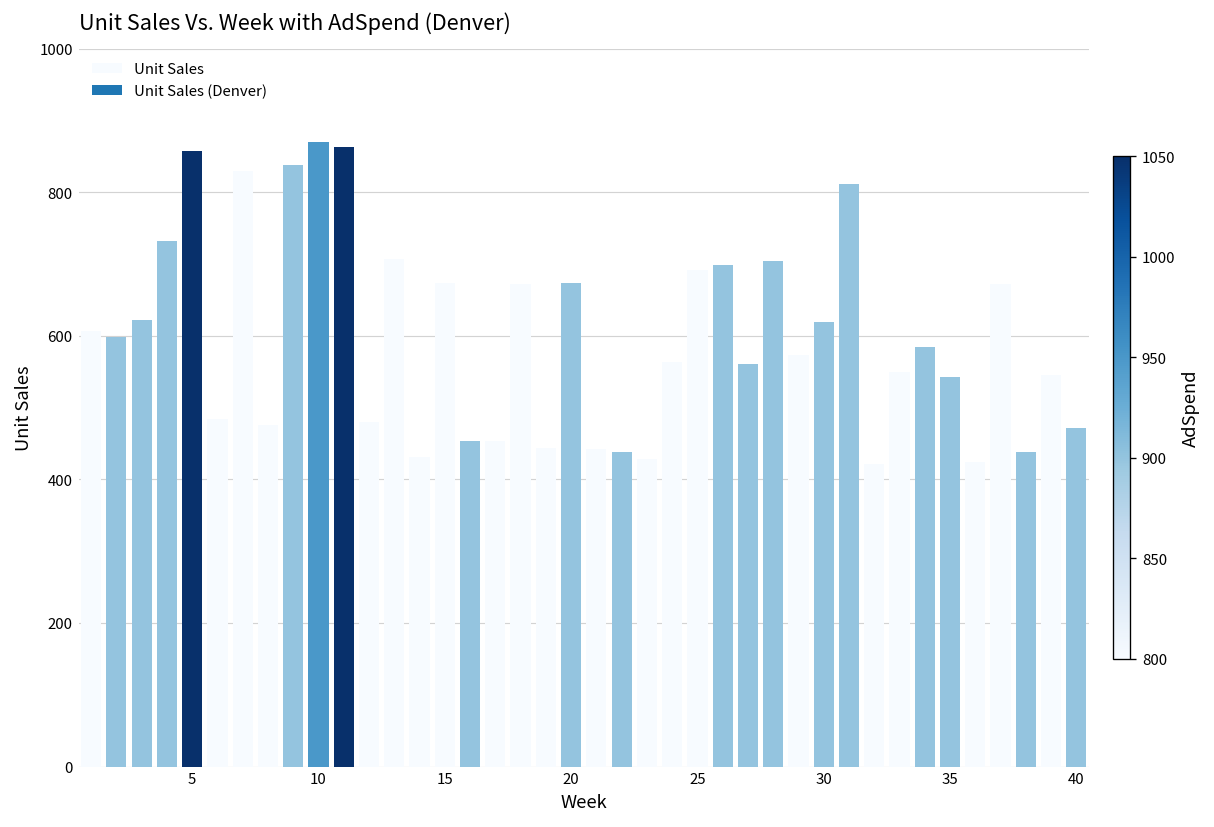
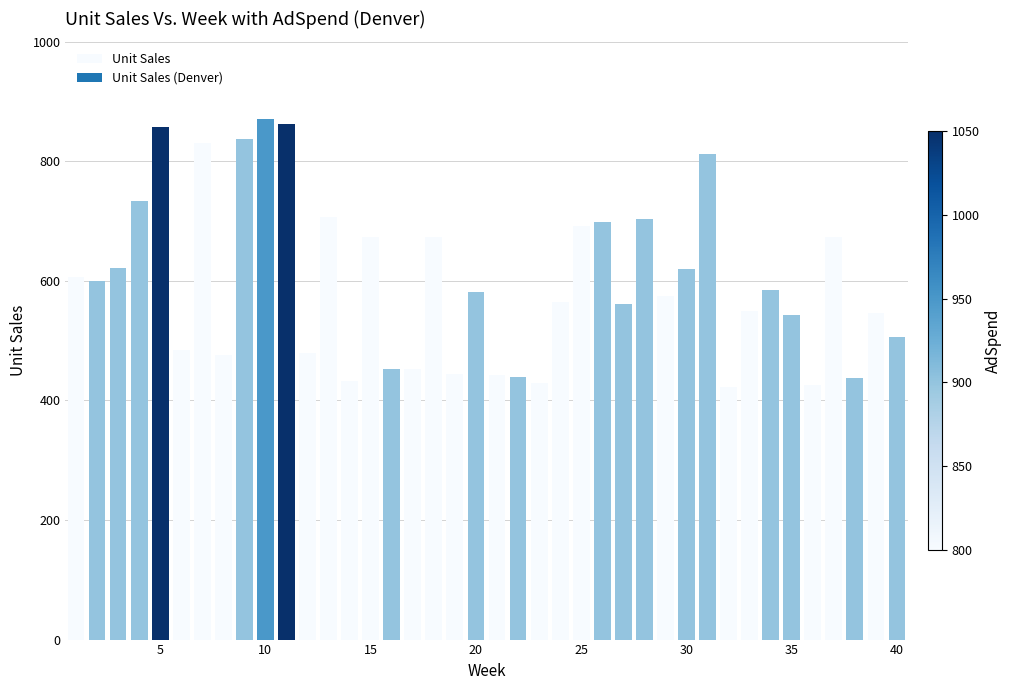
20: 670 -> 580
40: 470 -> 510
